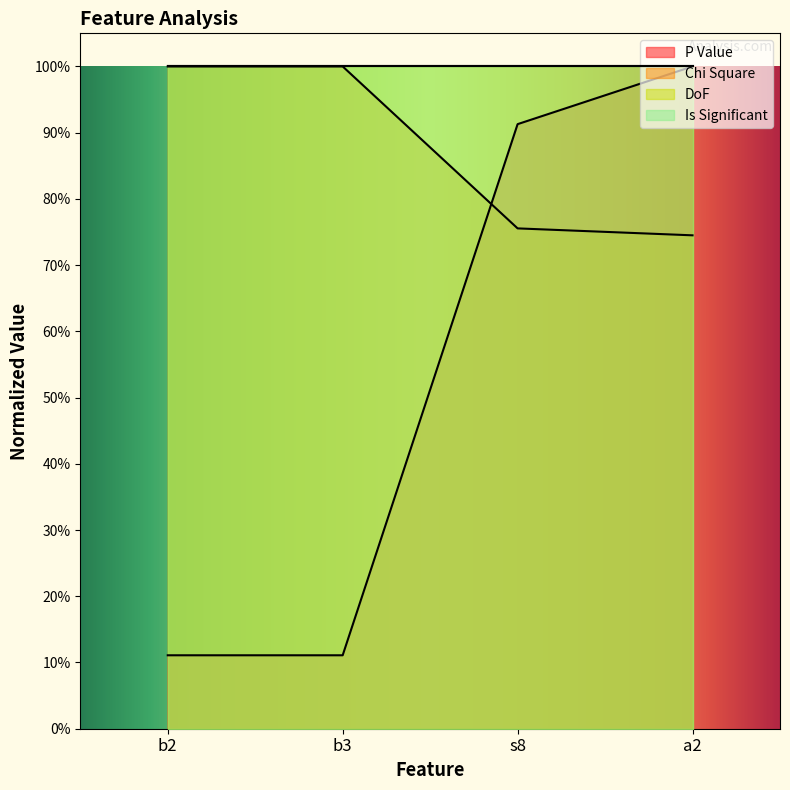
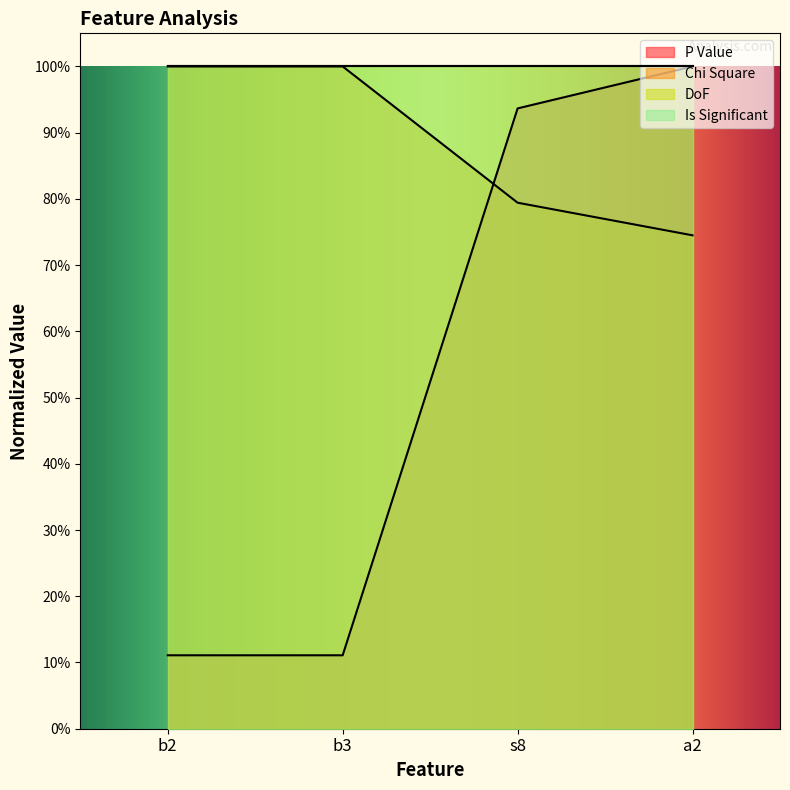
P Value, s8: 91% -> 94%
Chi Square, s8: 76% -> 79%
